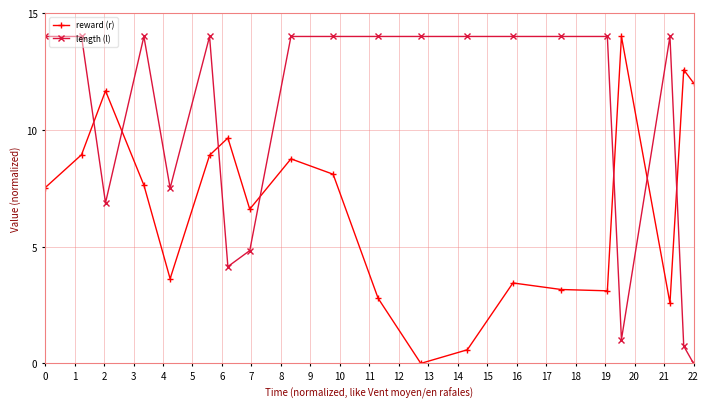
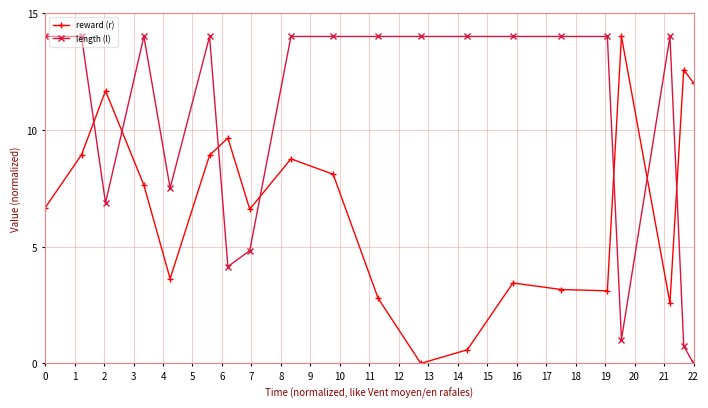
reward (r), 0: 7.5 -> 6.7
